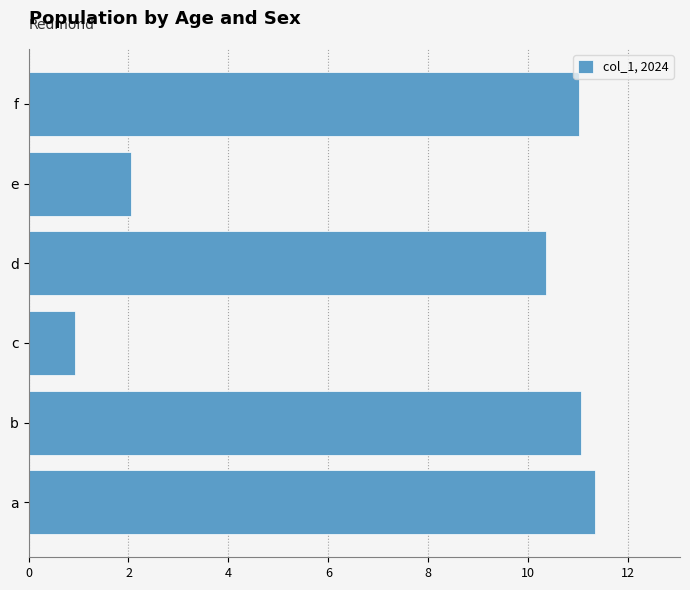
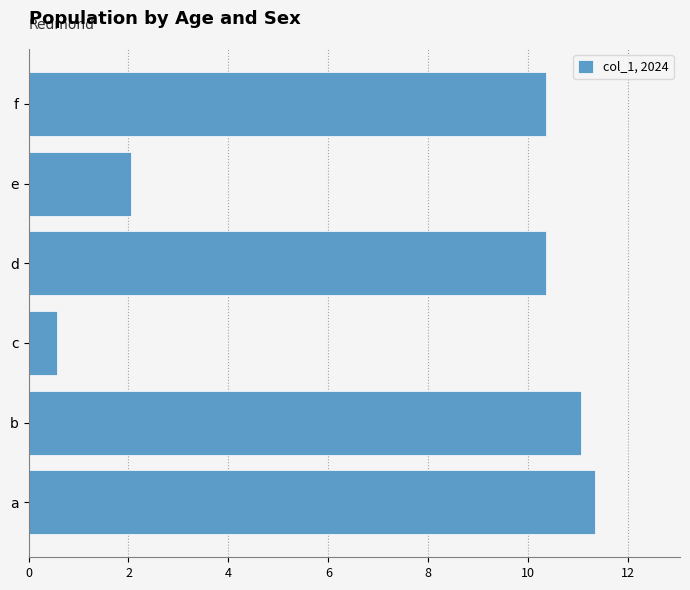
f: 11.0 -> 10.4
c: 0.9 -> 0.6
